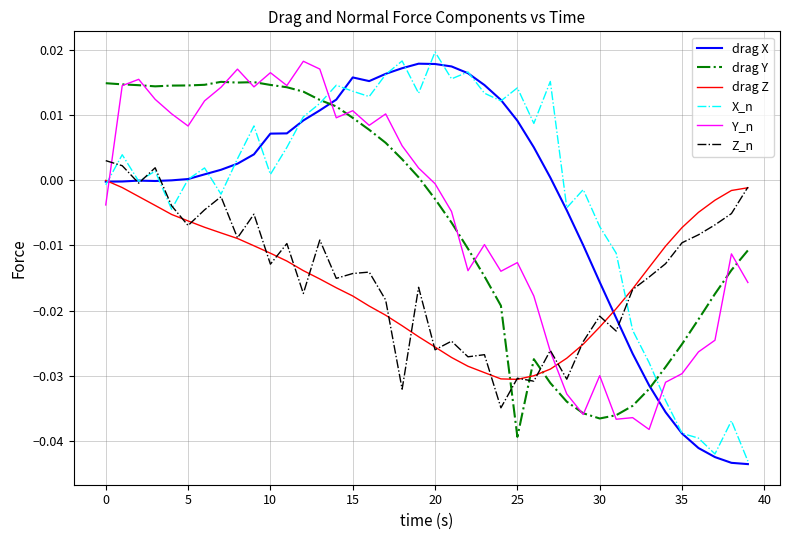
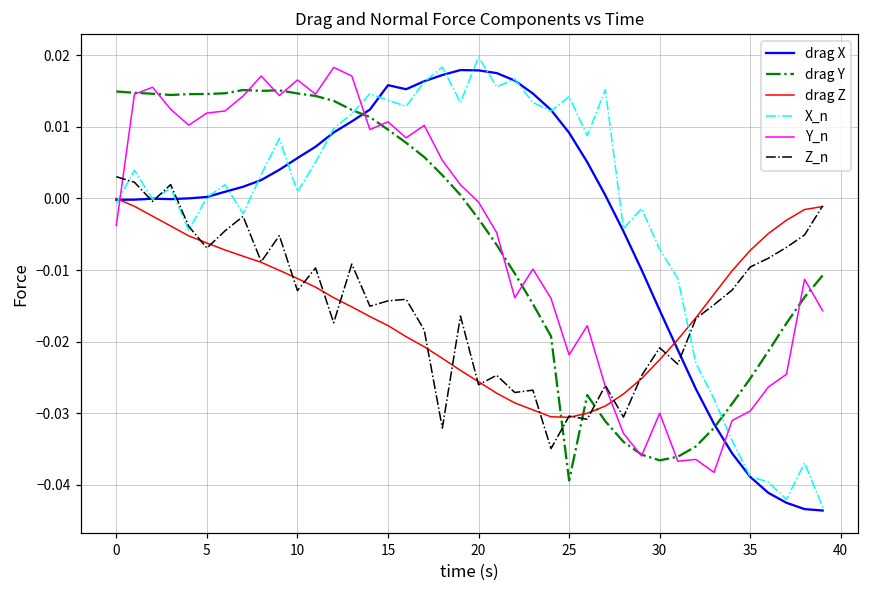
Y_n, 5: 0.008 -> 0.012
drag X, 10: 0.007 -> 0.006
Y_n, 25: -0.013 -> -0.022
